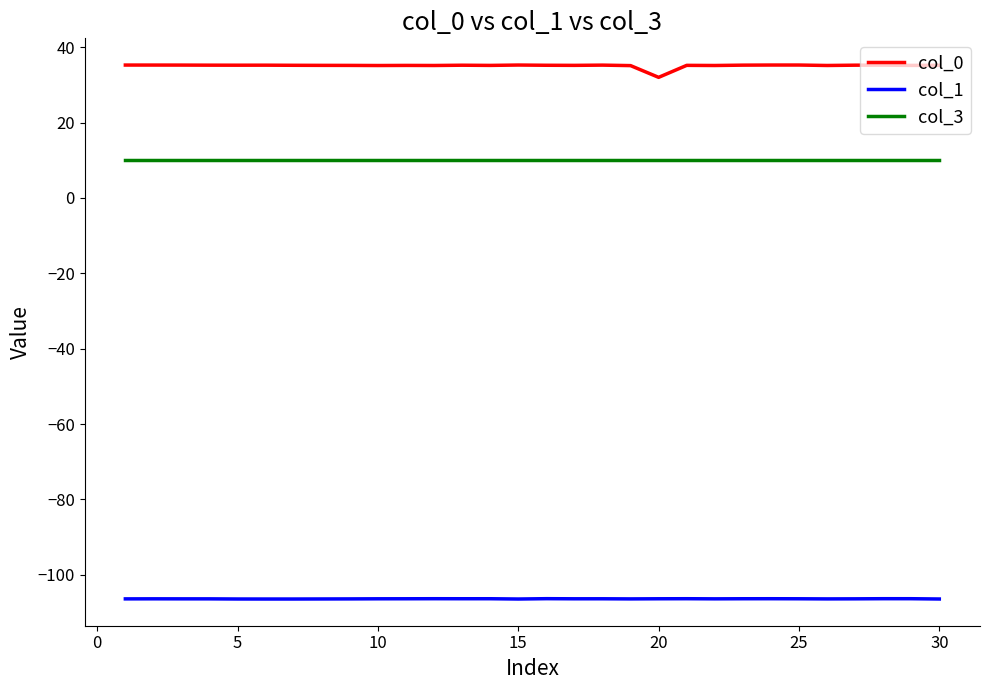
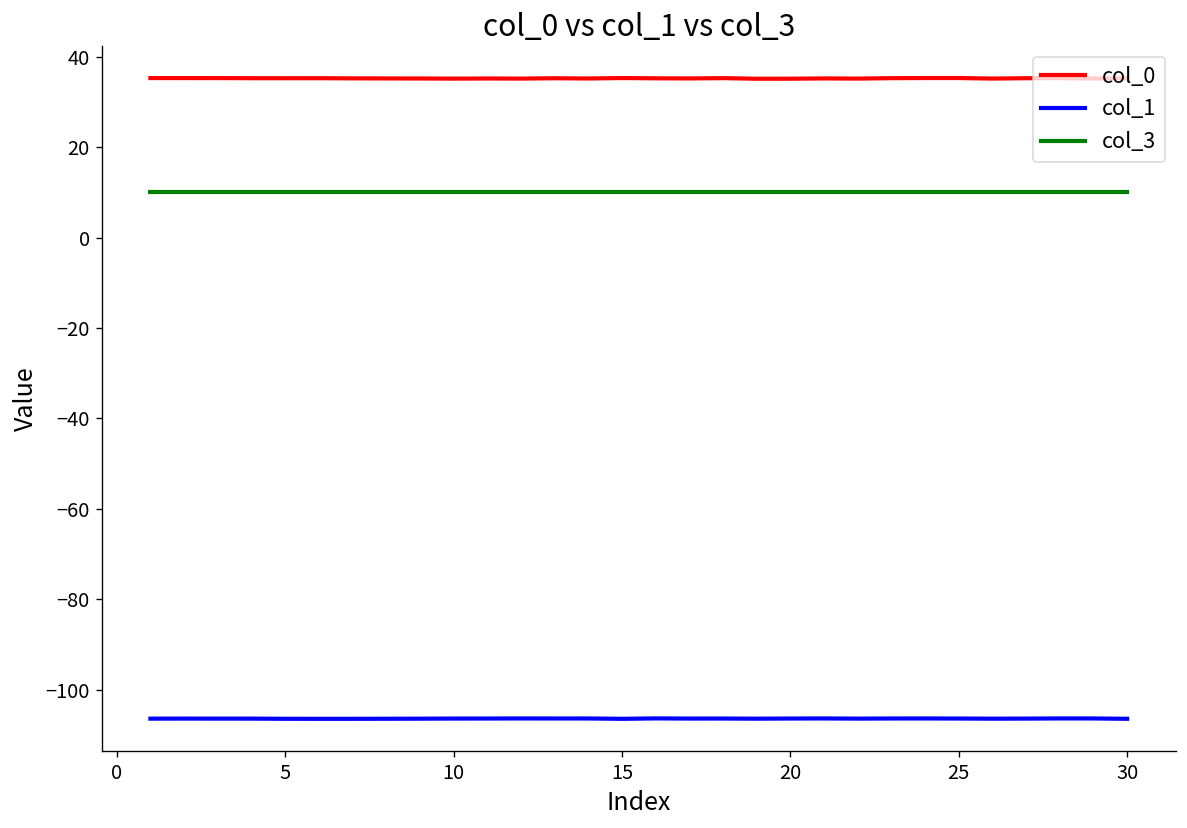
col_0, 20: 32 -> 35
